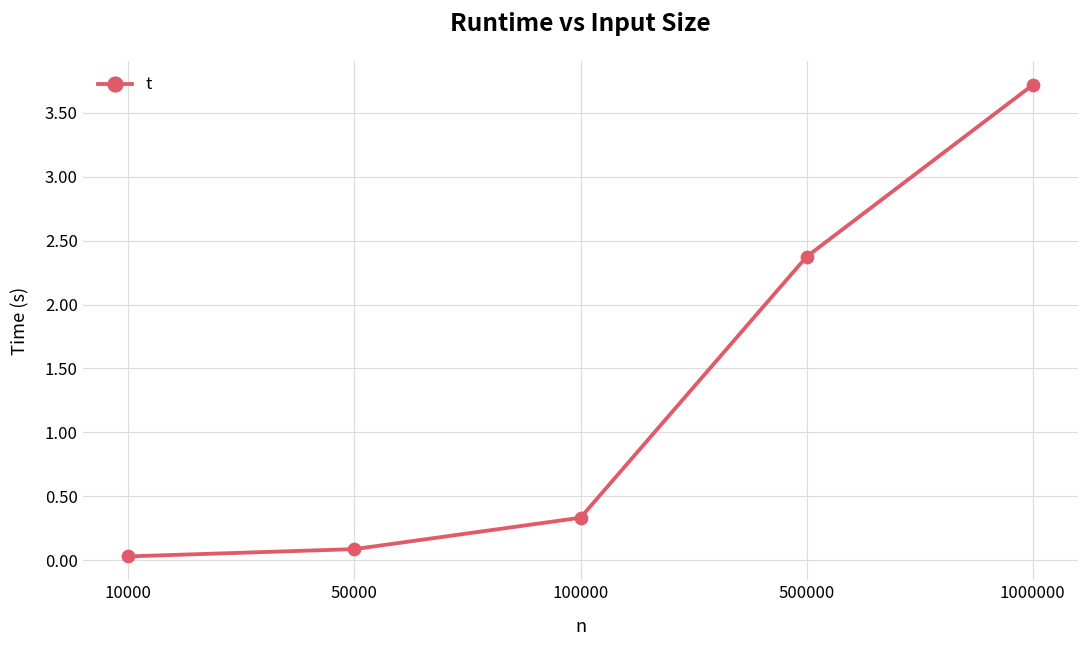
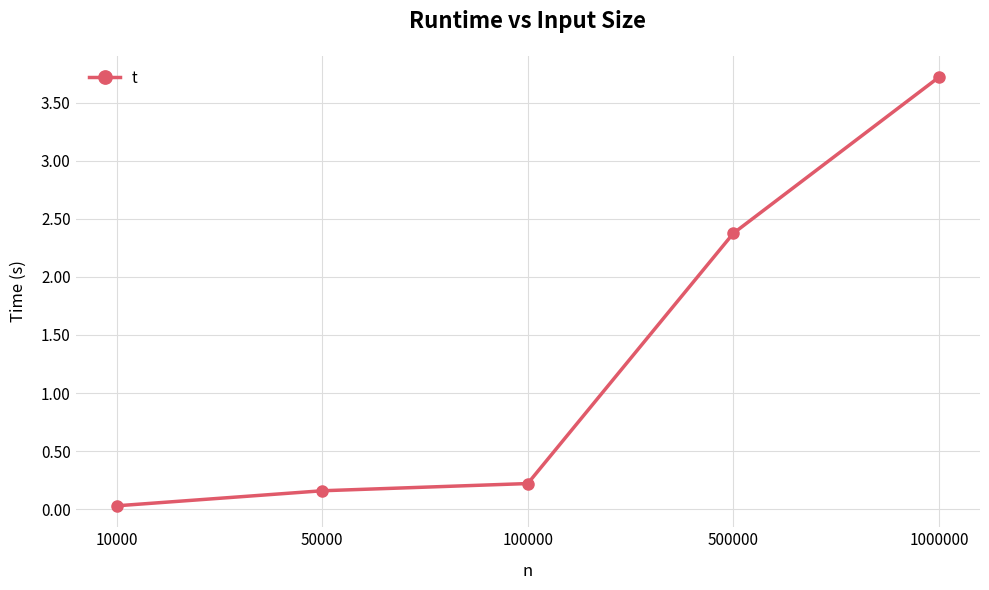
50000: 0.09 -> 0.16
100000: 0.33 -> 0.22
